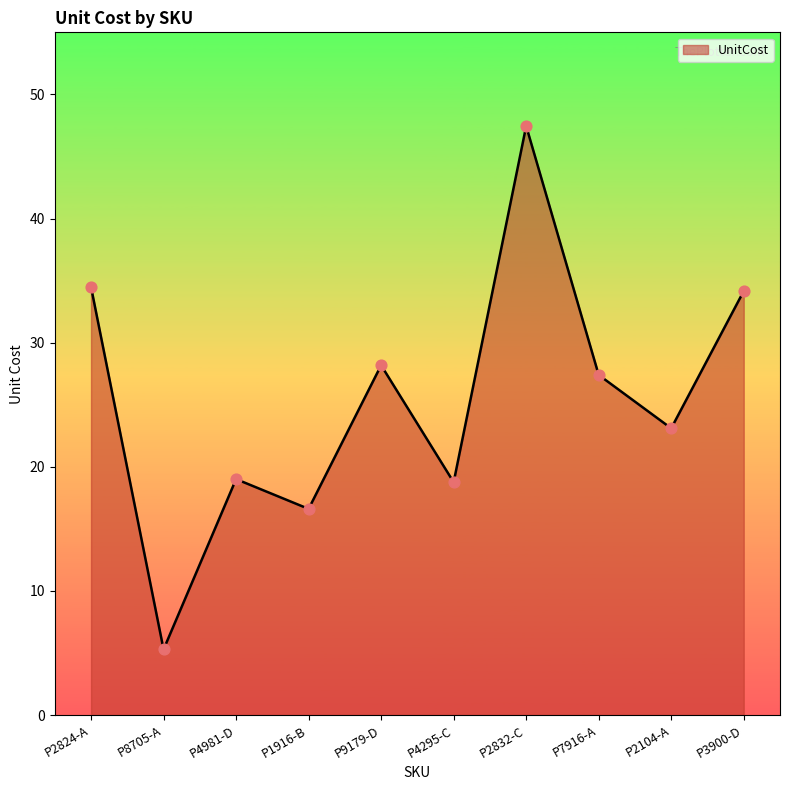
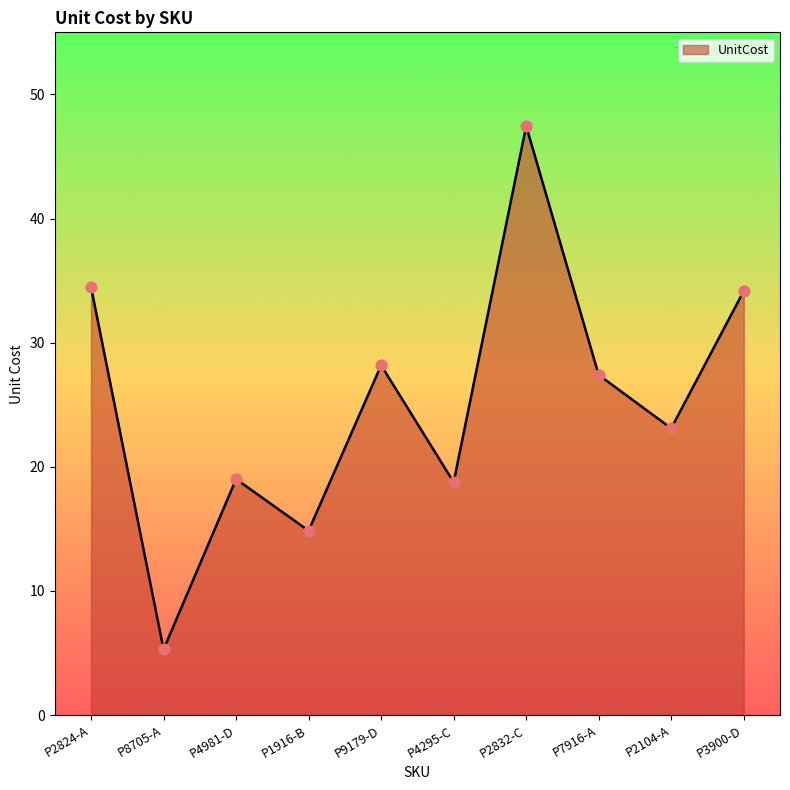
P1916-B: 16.6 -> 14.9
